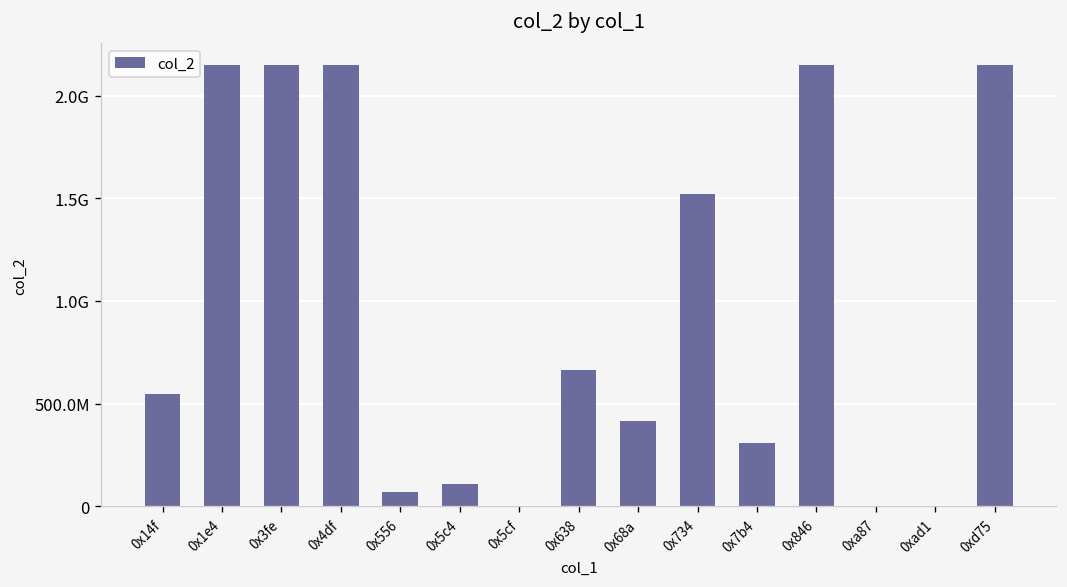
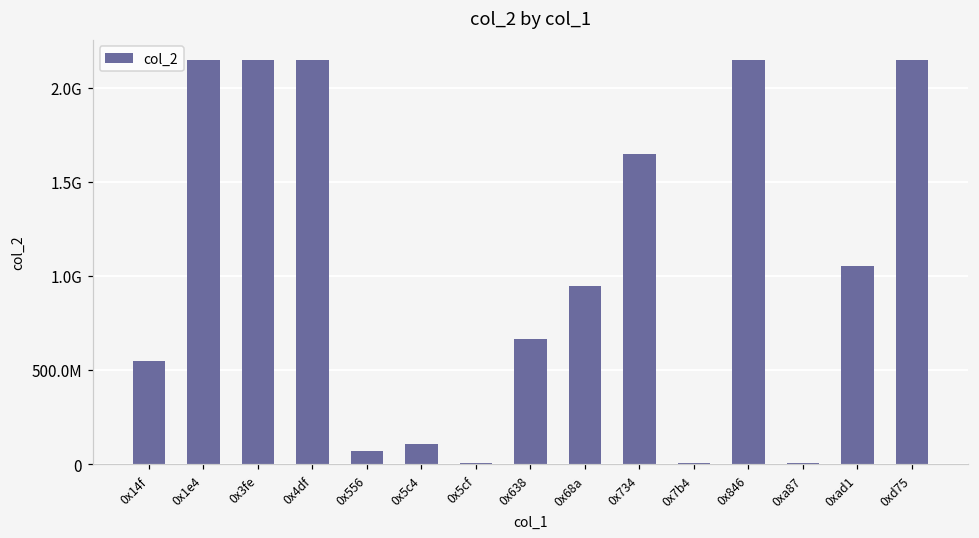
0x68a: 420000000 -> 950000000
0x734: 1520000000 -> 1650000000
0x7b4: 310000000 -> 10000000
0xad1: 0 -> 1050000000
